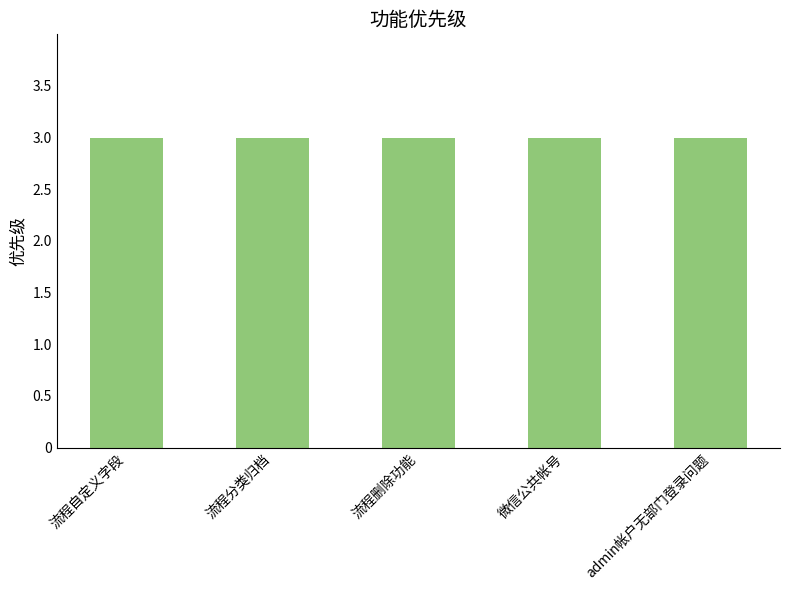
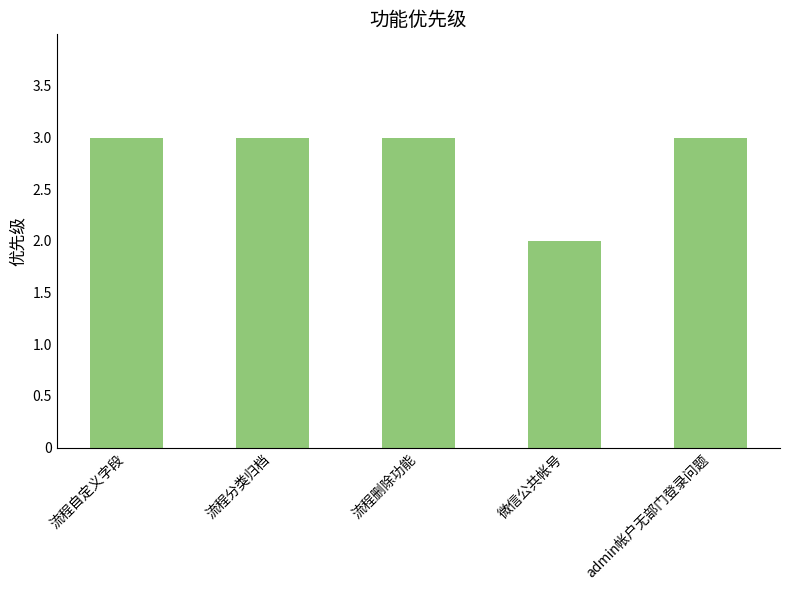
微信公共帐号: 3 -> 2
